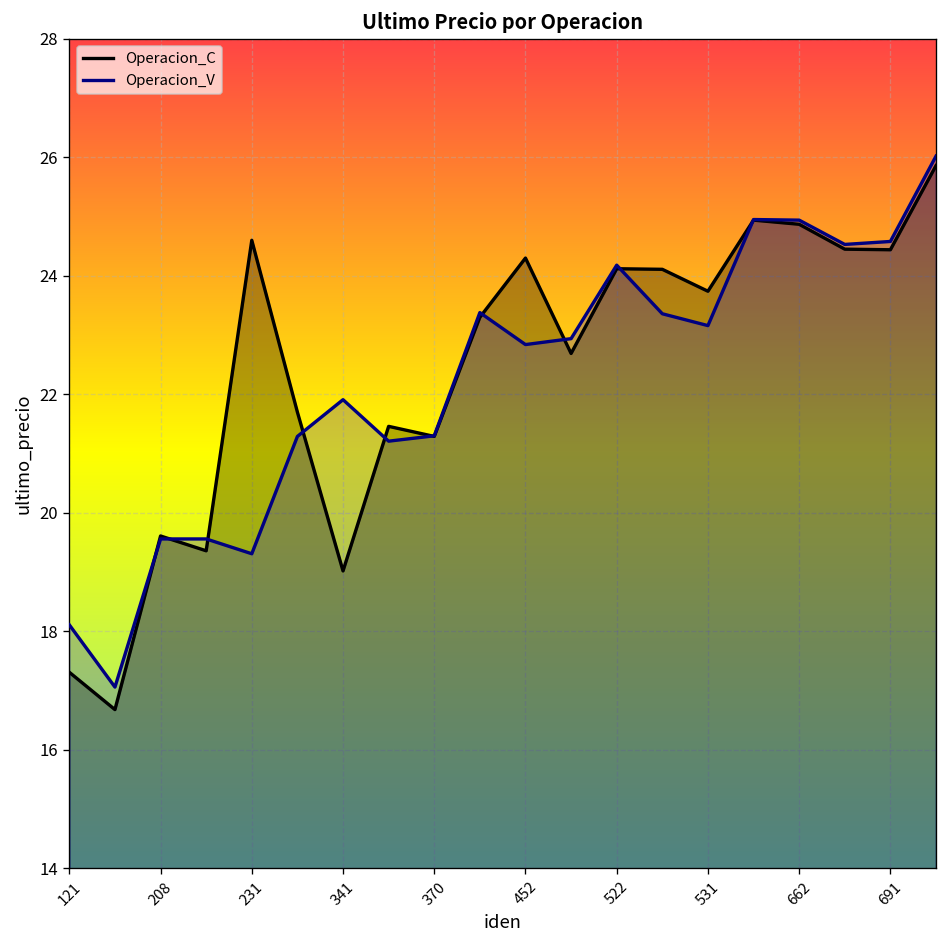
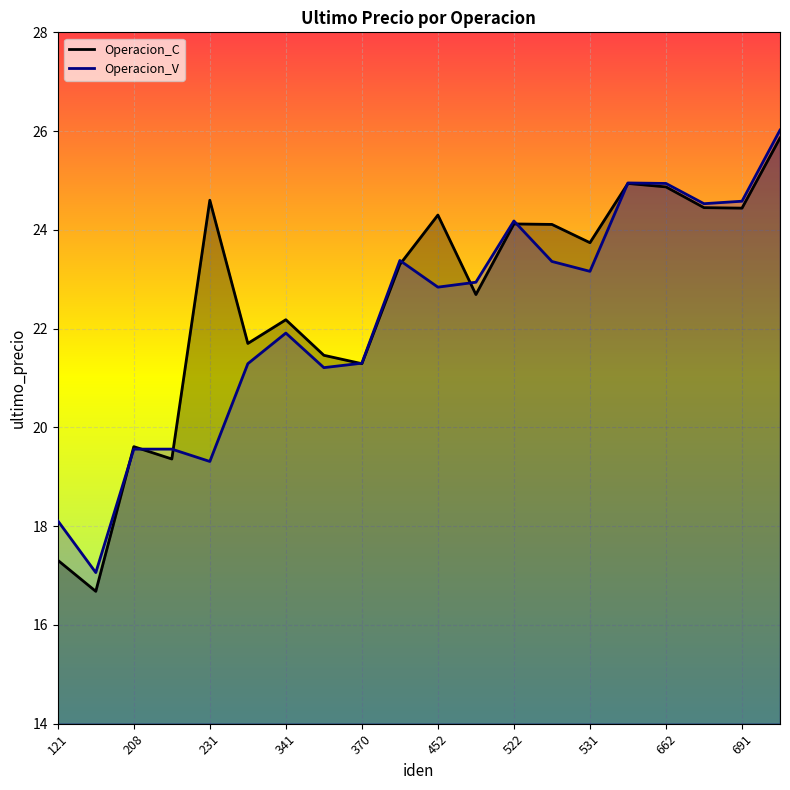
Operacion_C, 341: 19.0 -> 22.2
